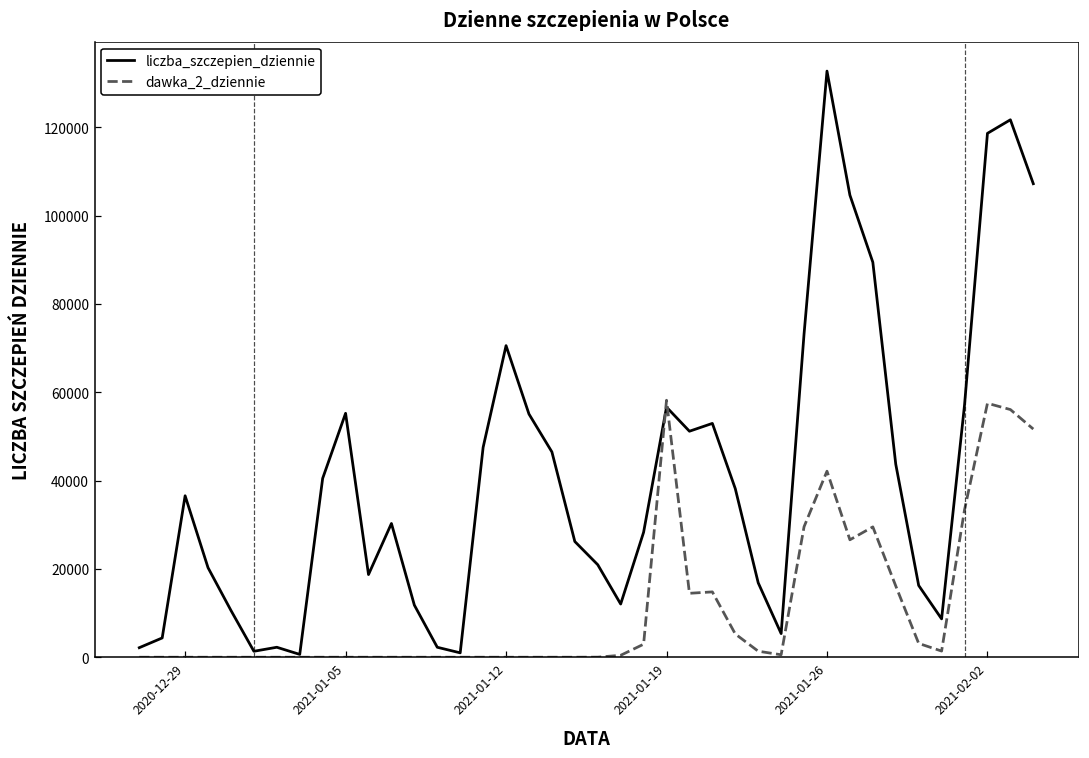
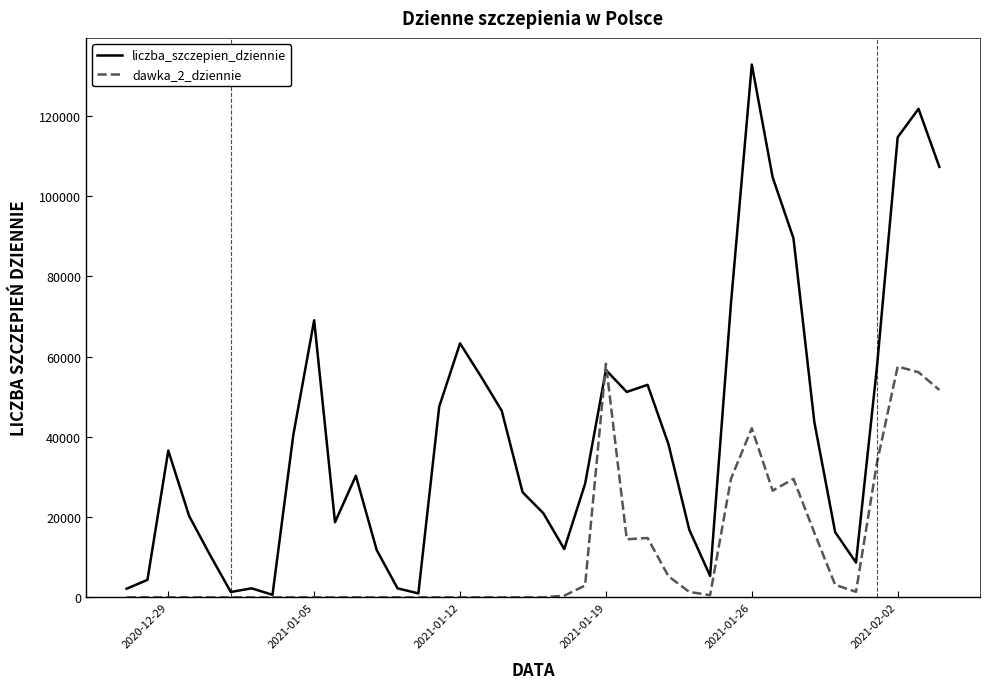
liczba_szczepien_dziennie, 2021-01-05: 55000 -> 69000
liczba_szczepien_dziennie, 2021-01-12: 71000 -> 63000
liczba_szczepien_dziennie, 2021-02-02: 119000 -> 115000
